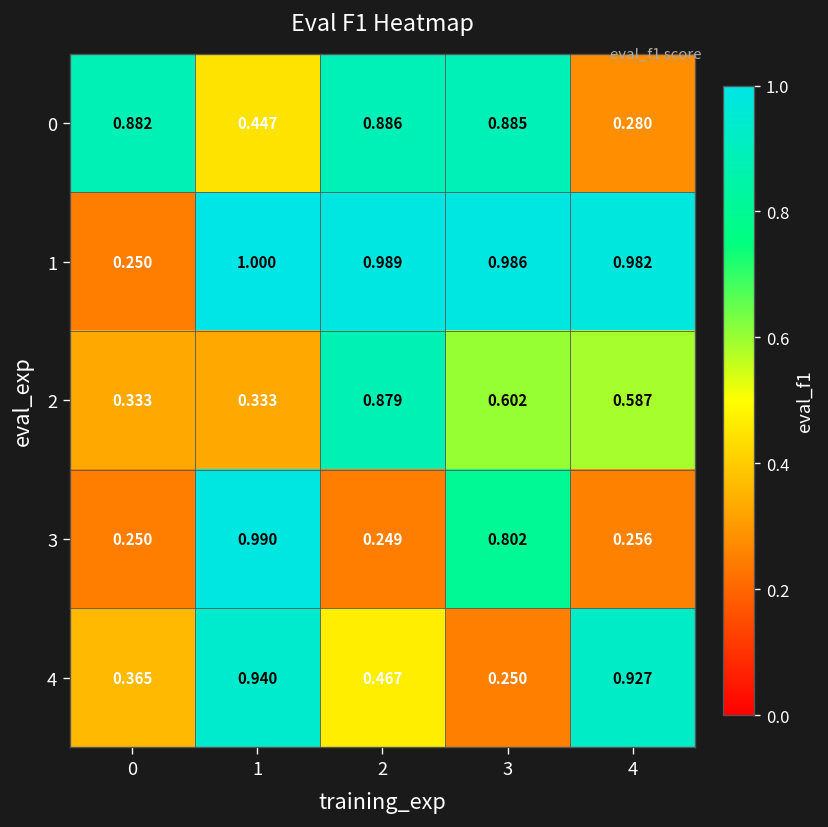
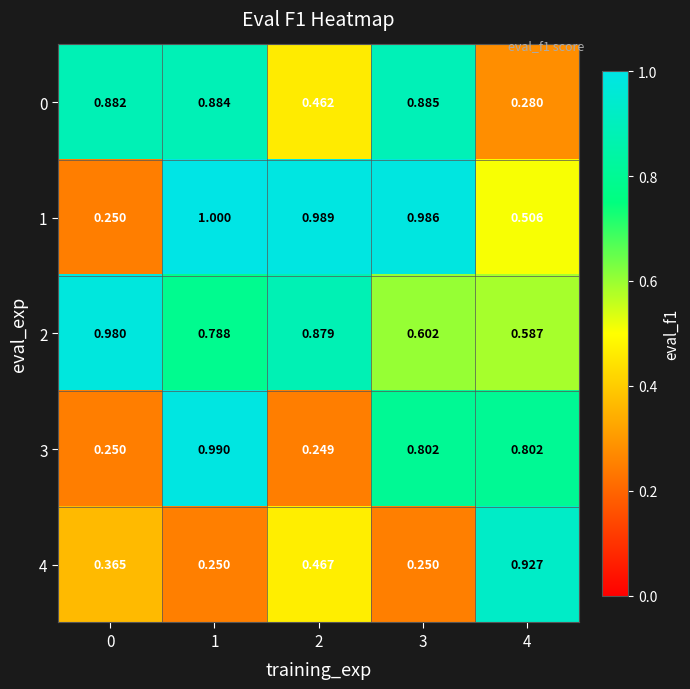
0, 1: 0.447 -> 0.884
0, 2: 0.886 -> 0.462
1, 4: 0.982 -> 0.506
2, 0: 0.333 -> 0.980
2, 1: 0.333 -> 0.788
3, 4: 0.256 -> 0.802
4, 1: 0.940 -> 0.250
